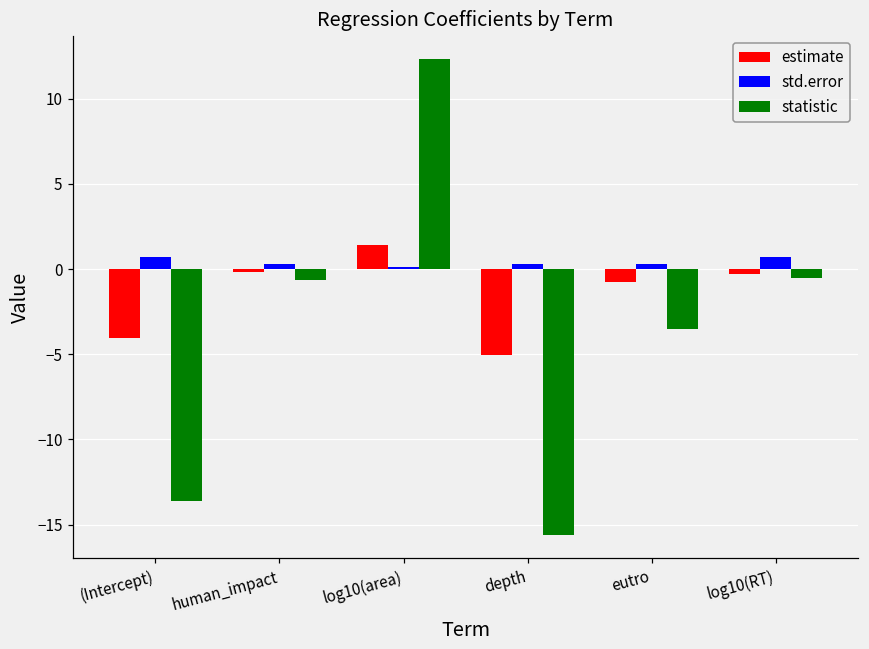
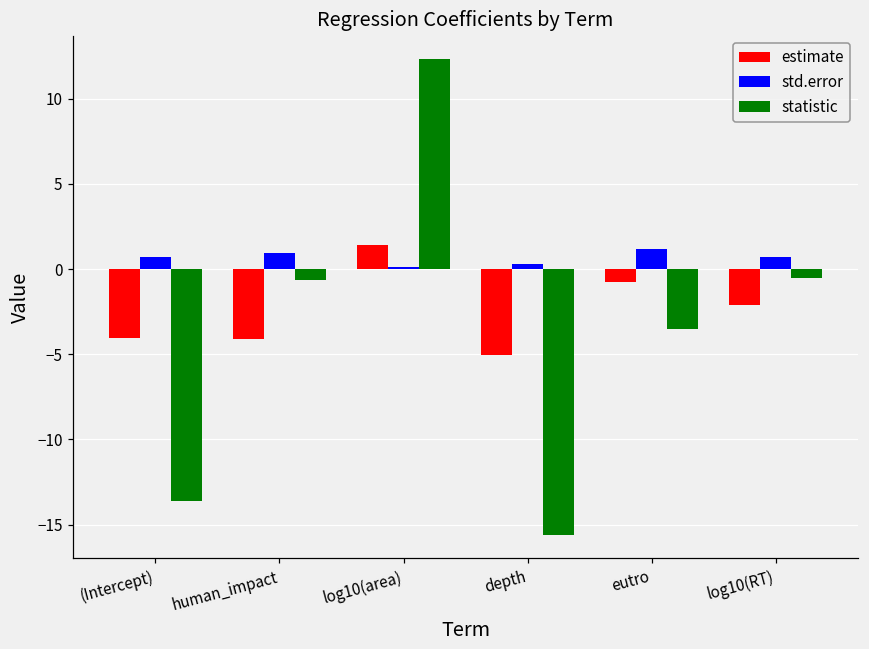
estimate, human_impact: -0.2 -> -4.1
std.error, human_impact: 0.3 -> 1.0
std.error, eutro: 0.3 -> 1.2
estimate, log10(RT): -0.3 -> -2.1
